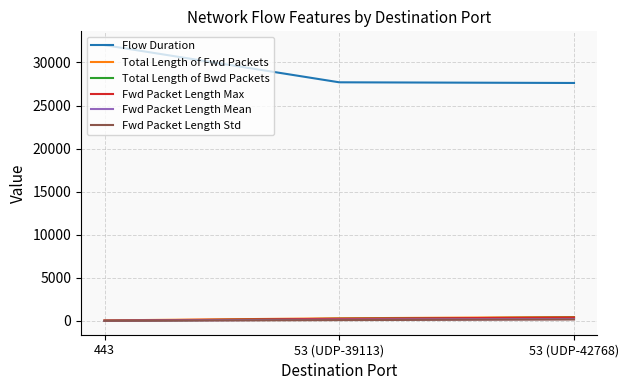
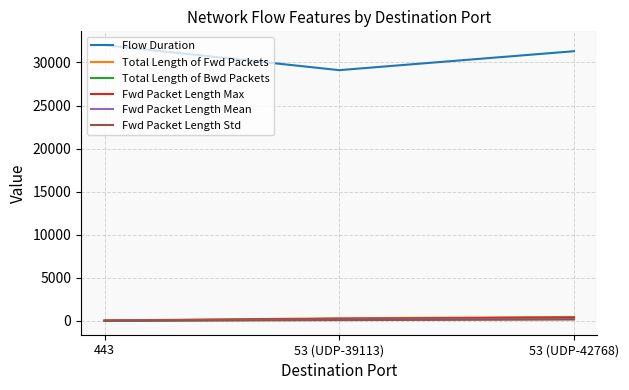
Flow Duration, 53 (UDP-39113): 28000 -> 29000
Flow Duration, 53 (UDP-42768): 28000 -> 31000
